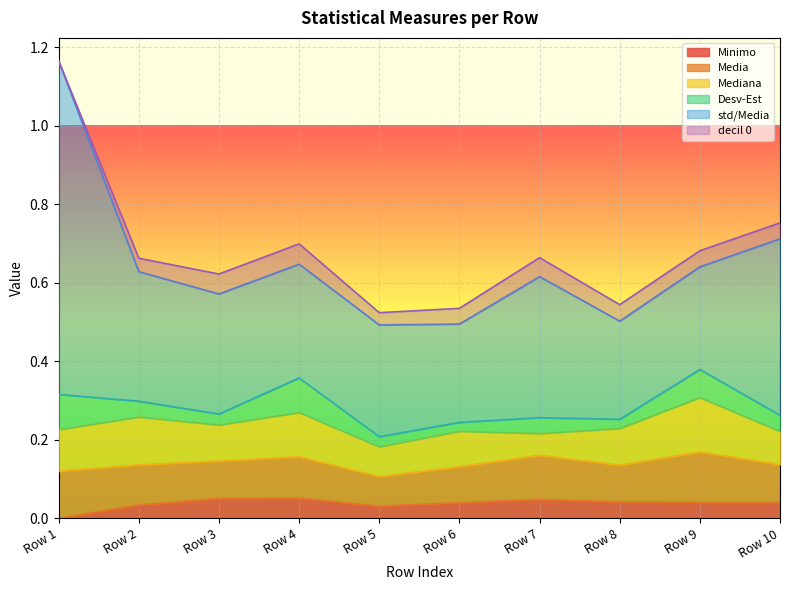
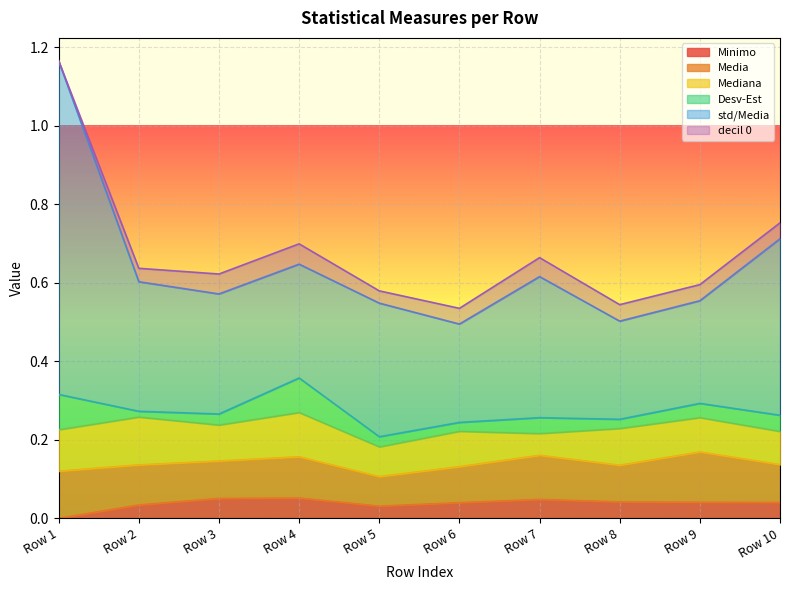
Desv-Est, Row 2: 0.04 -> 0.01
std/Media, Row 5: 0.28 -> 0.34
Mediana, Row 9: 0.14 -> 0.09
Desv-Est, Row 9: 0.07 -> 0.04
